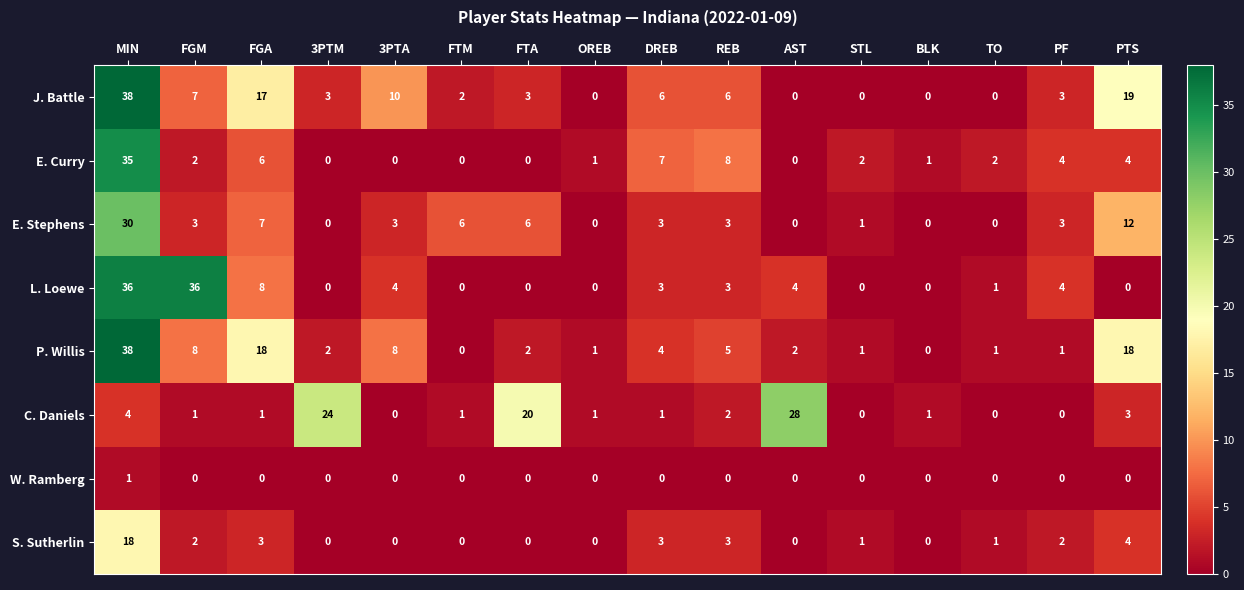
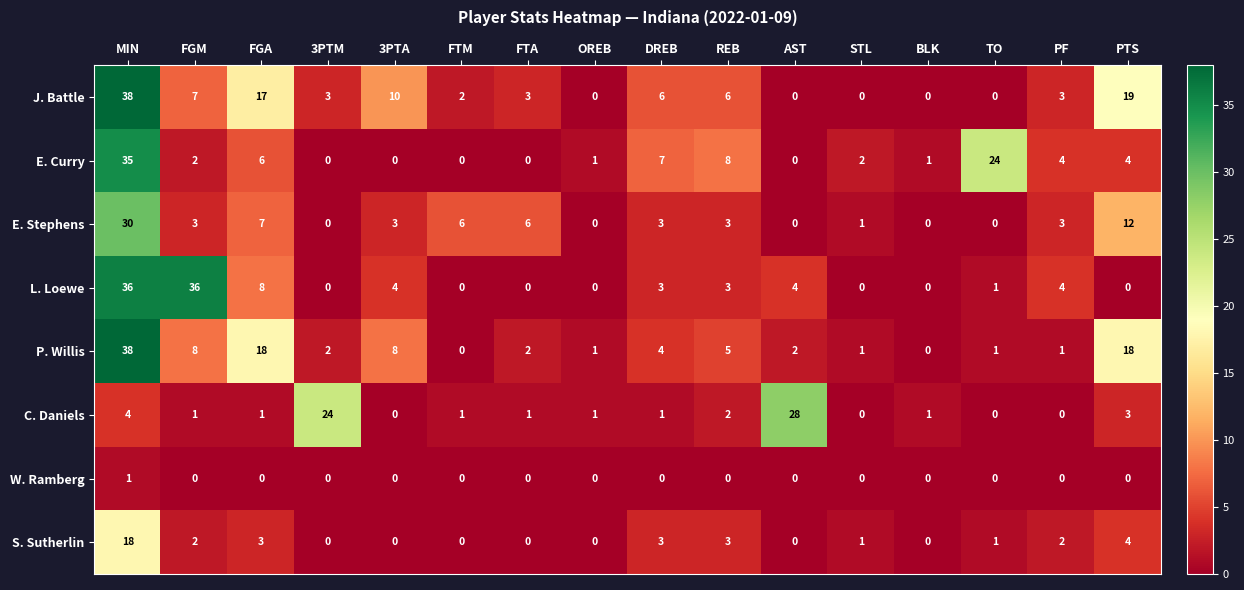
E. Curry, TO: 2 -> 24
C. Daniels, FTA: 20 -> 1
